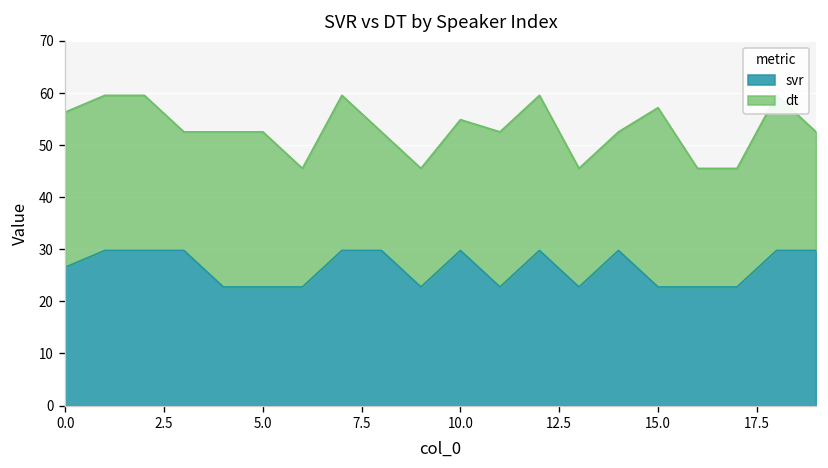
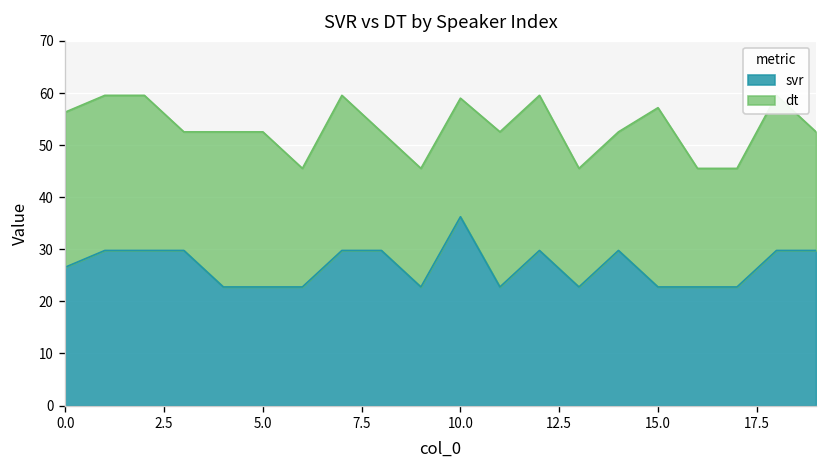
svr, 10.0: 30 -> 36
dt, 10.0: 25 -> 23
